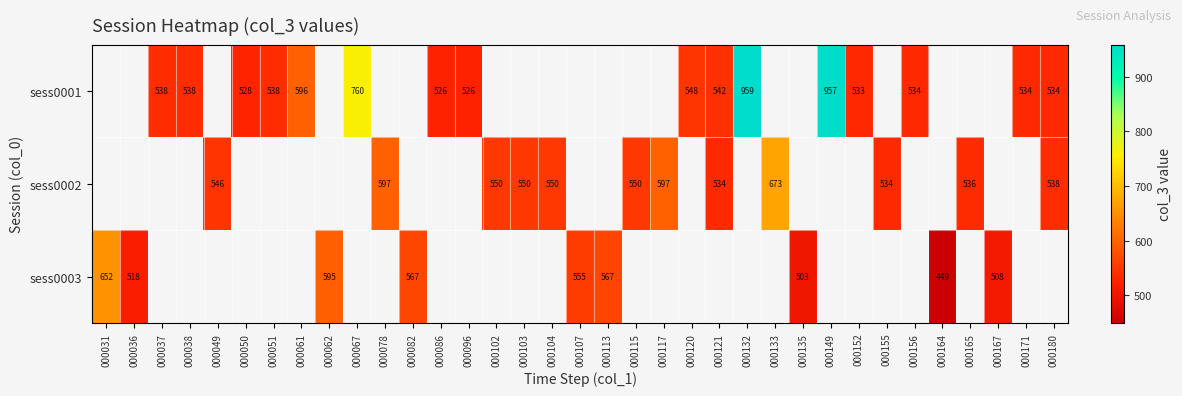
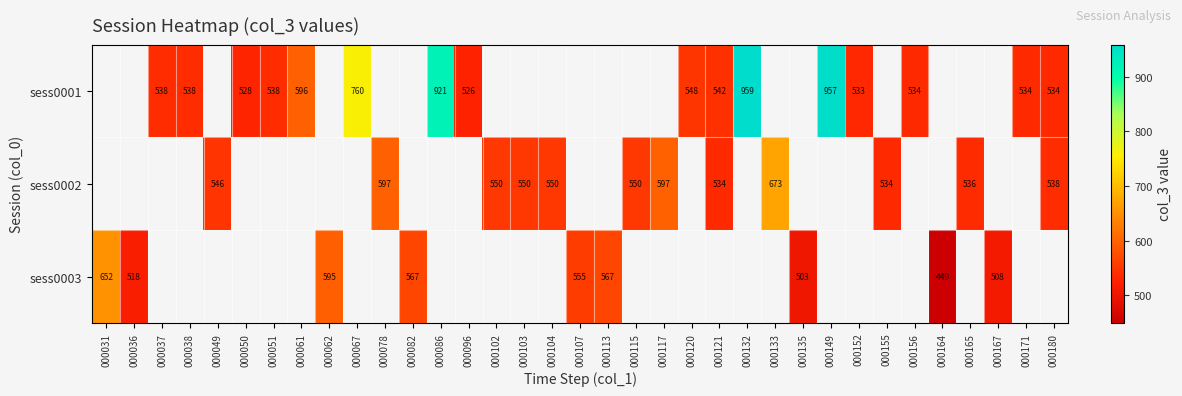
sess0001, 000086: 526 -> 921
